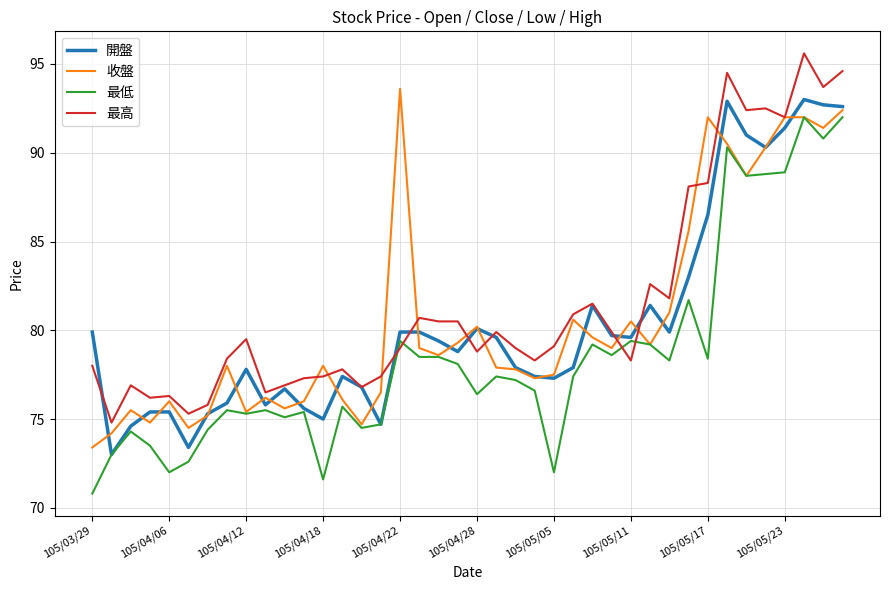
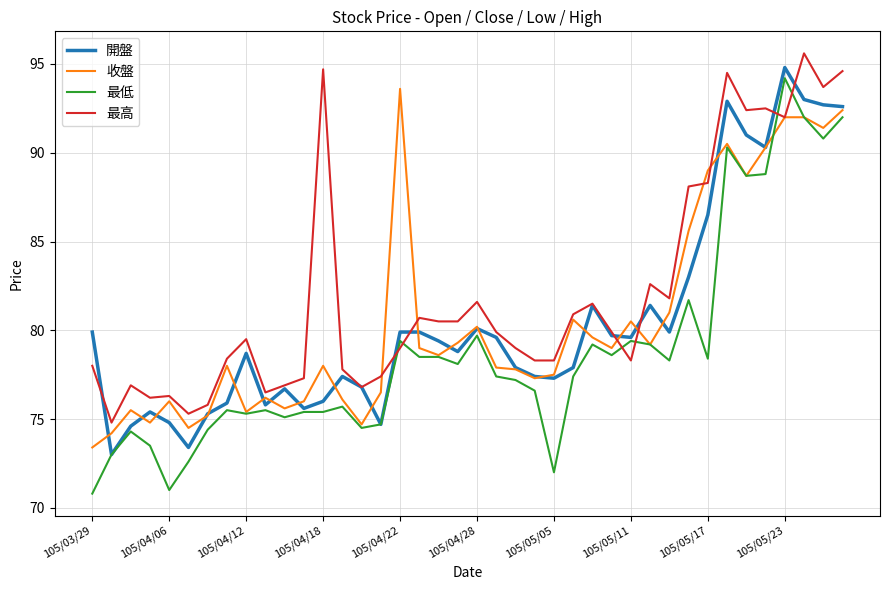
開盤, 105/04/06: 75.4 -> 74.8
最低, 105/04/06: 72 -> 71
開盤, 105/04/12: 77.8 -> 78.7
開盤, 105/04/18: 75 -> 76
最低, 105/04/18: 71.6 -> 75.4
最高, 105/04/18: 77.4 -> 94.7
最低, 105/04/28: 76.4 -> 79.7
最高, 105/04/28: 78.8 -> 81.6
最高, 105/05/05: 79.1 -> 78.3
收盤, 105/05/17: 92 -> 89
開盤, 105/05/23: 91.4 -> 94.8
最低, 105/05/23: 88.9 -> 94.2
